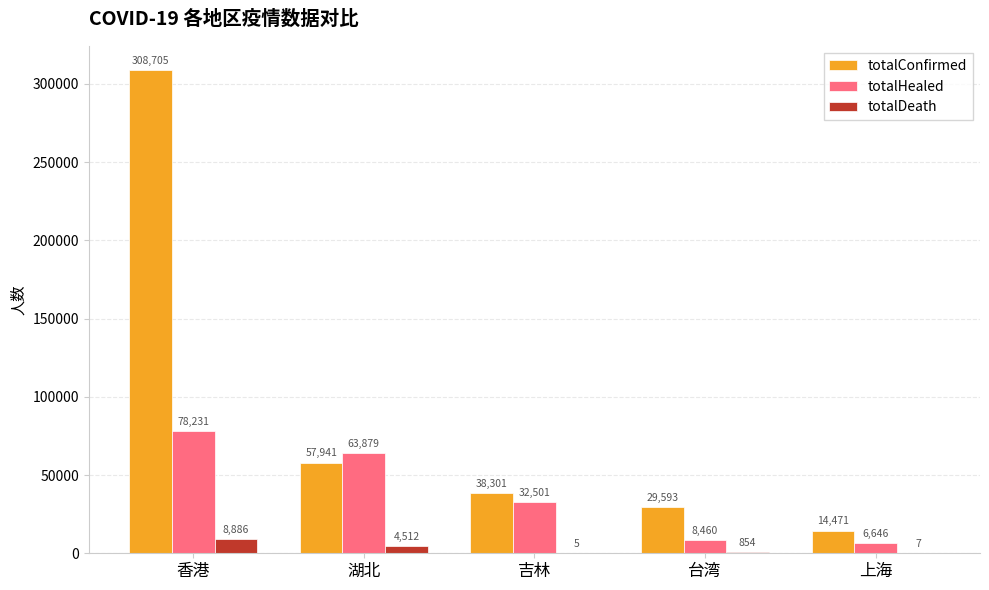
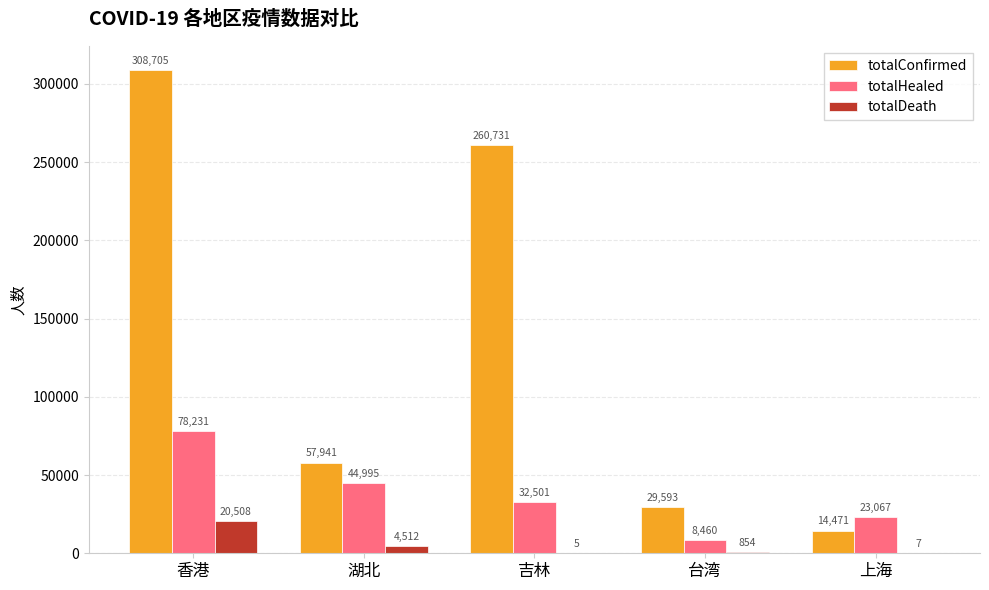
totalDeath, 香港: 8,886 -> 20,508
totalHealed, 湖北: 63,879 -> 44,995
totalConfirmed, 吉林: 38,301 -> 260,731
totalHealed, 上海: 6,646 -> 23,067
